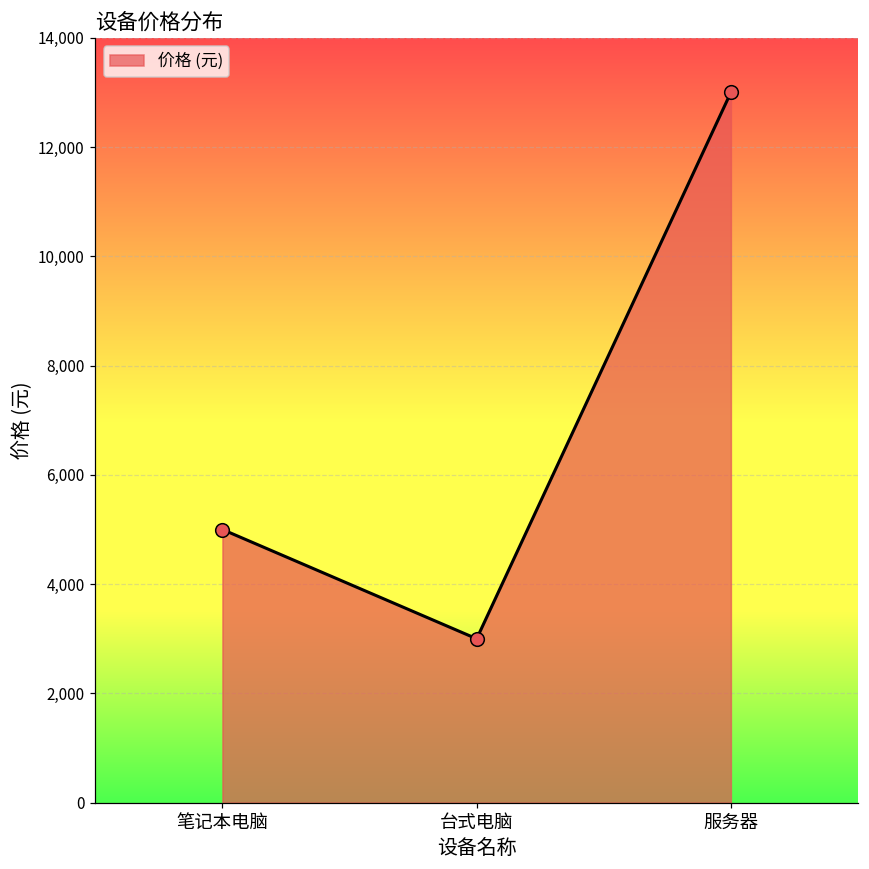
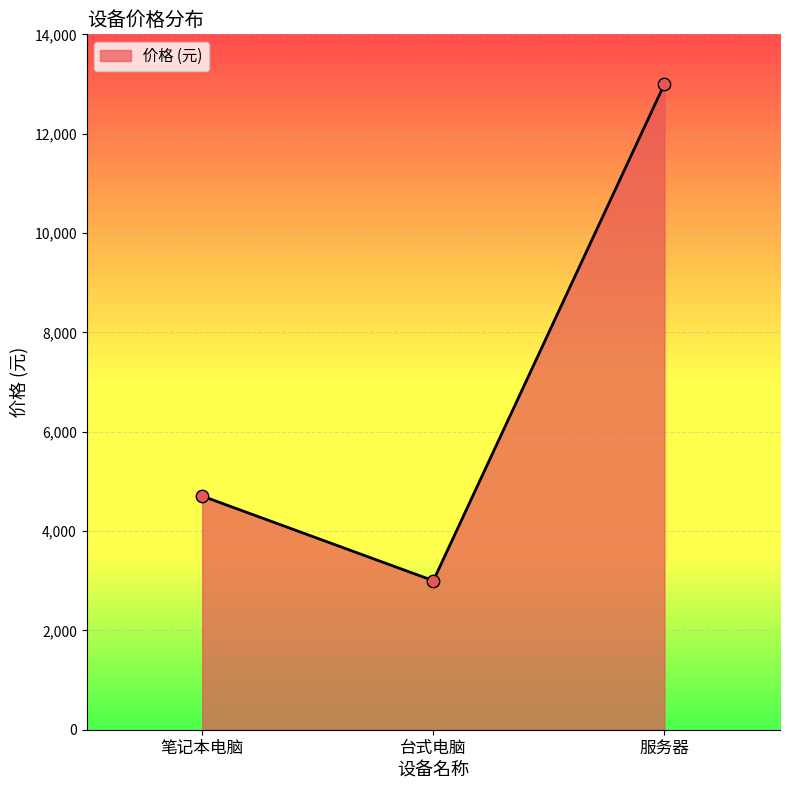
笔记本电脑: 5,000 -> 4,700
